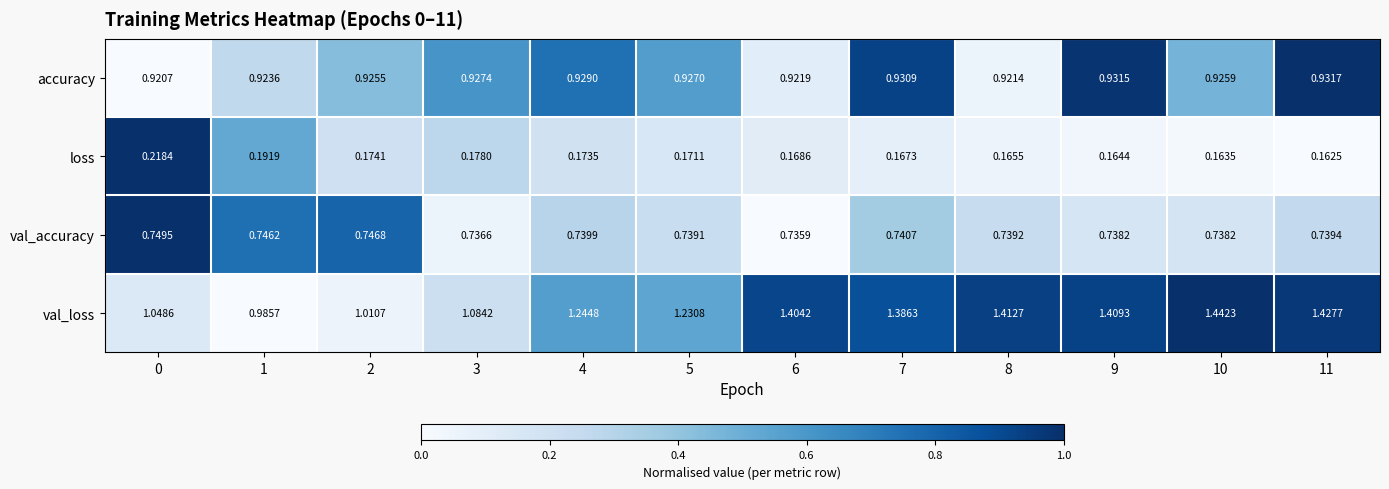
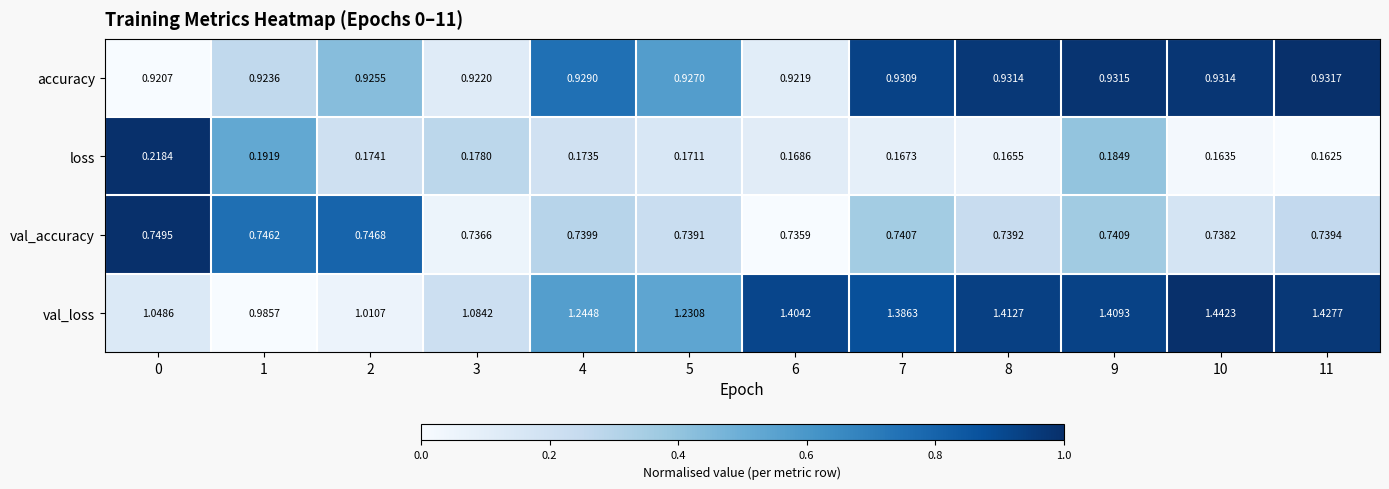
accuracy, 3: 0.9274 -> 0.9220
accuracy, 8: 0.9214 -> 0.9314
accuracy, 10: 0.9259 -> 0.9314
loss, 9: 0.1644 -> 0.1849
val_accuracy, 9: 0.7382 -> 0.7409
